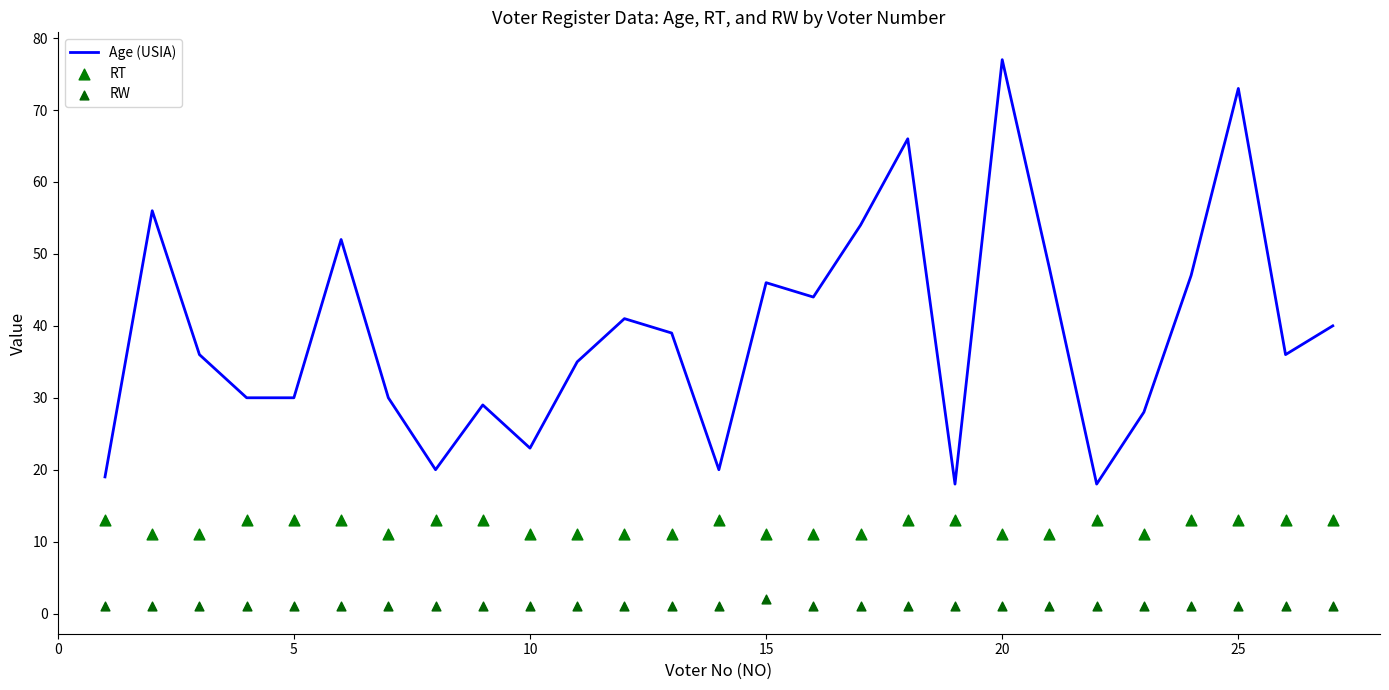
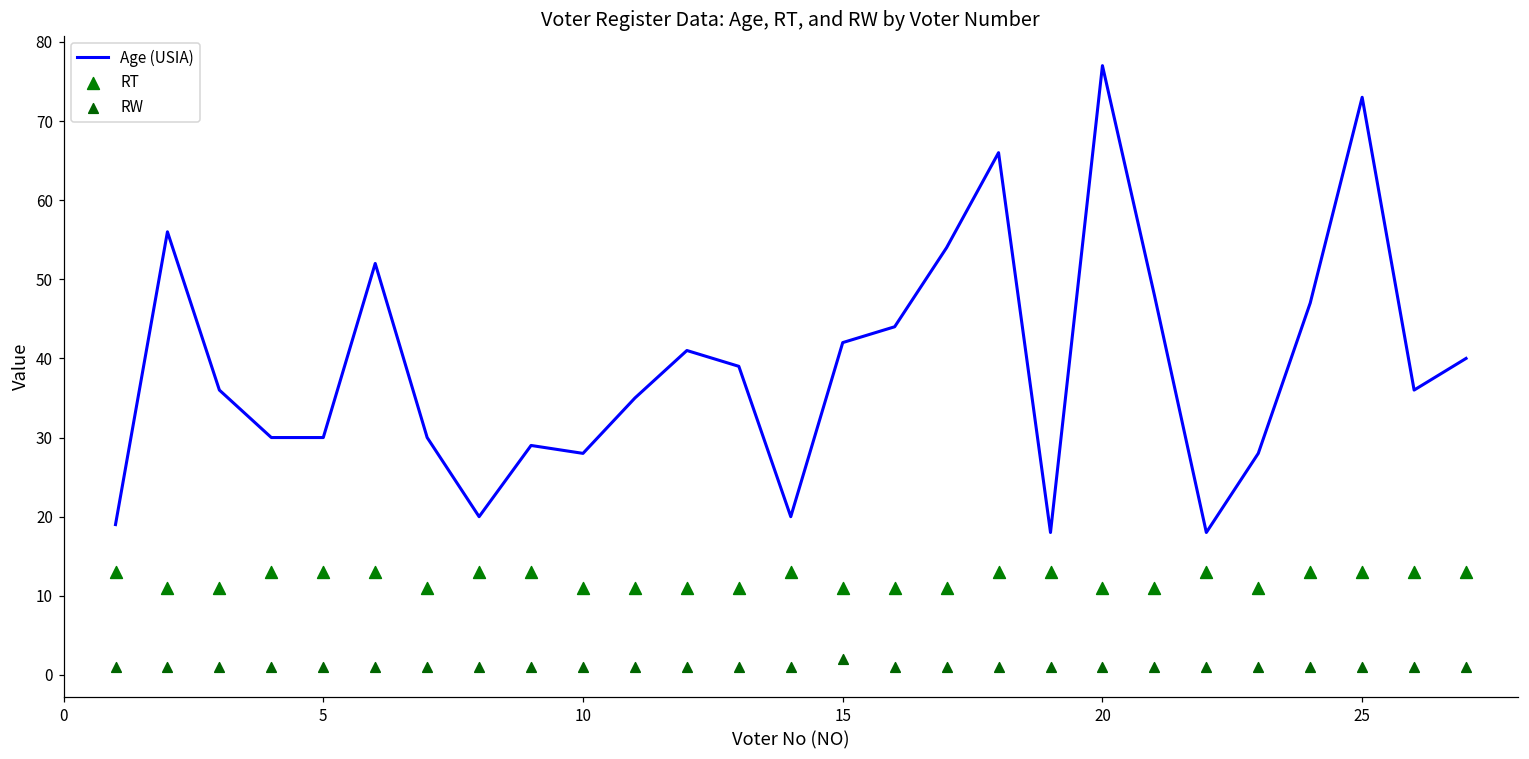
Age (USIA), 10: 23 -> 28
Age (USIA), 15: 46 -> 42
